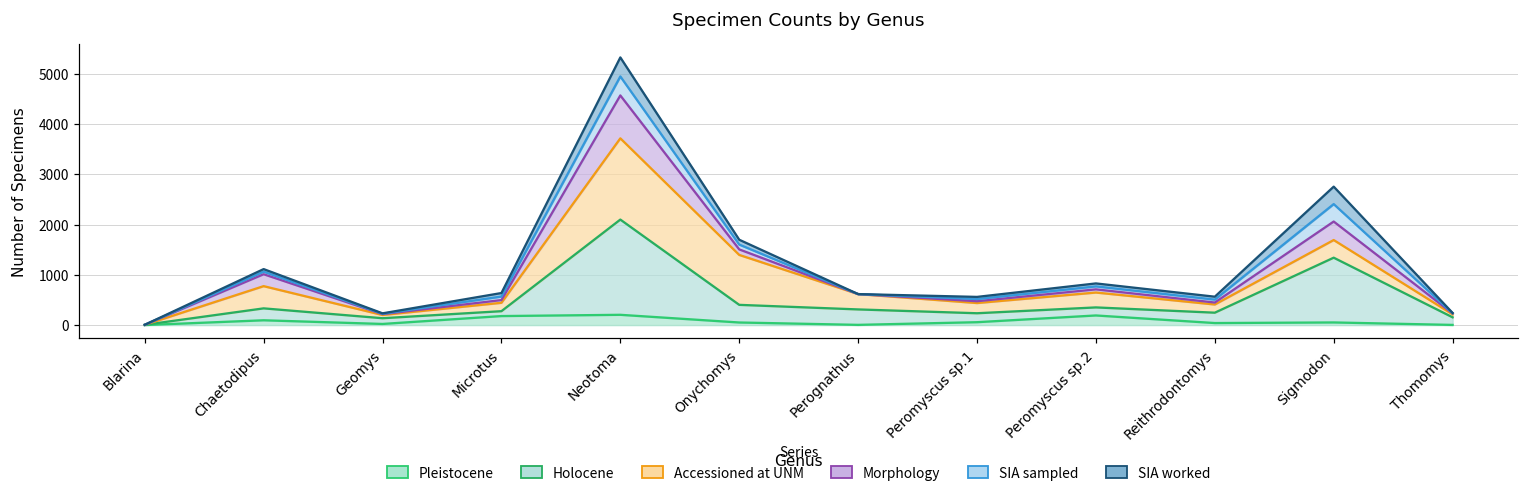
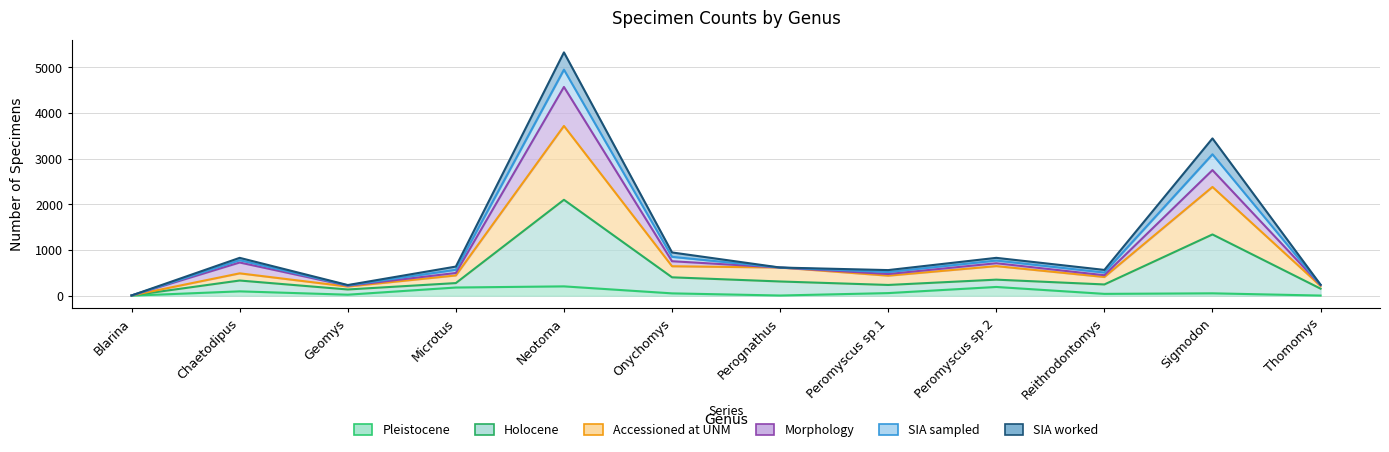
Accessioned at UNM, Chaetodipus: 400 -> 200
Accessioned at UNM, Onychomys: 1000 -> 200
Accessioned at UNM, Sigmodon: 400 -> 1000
